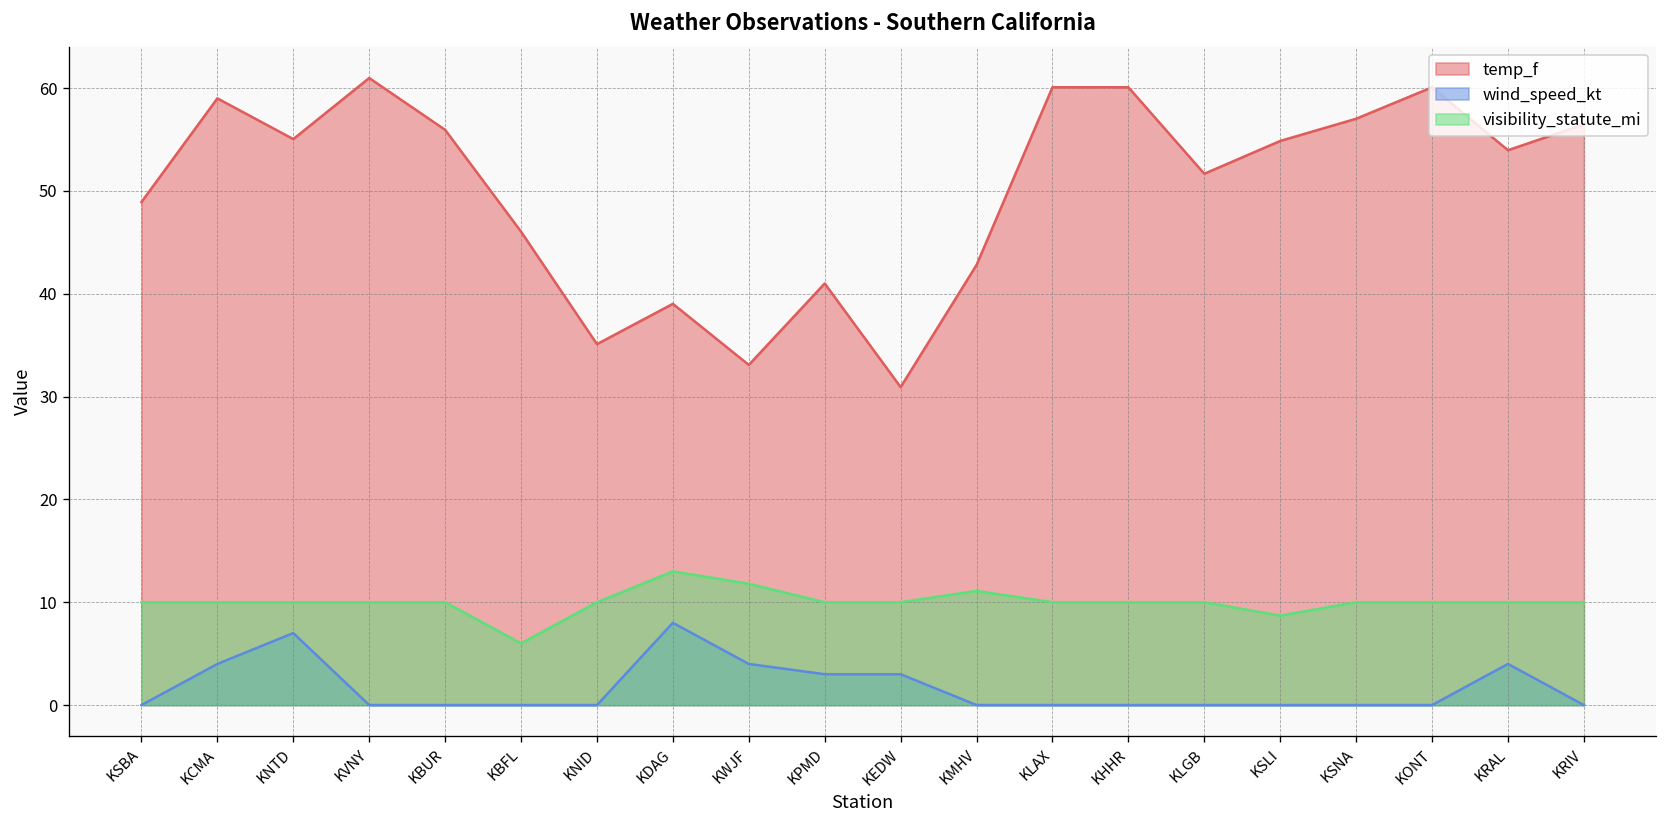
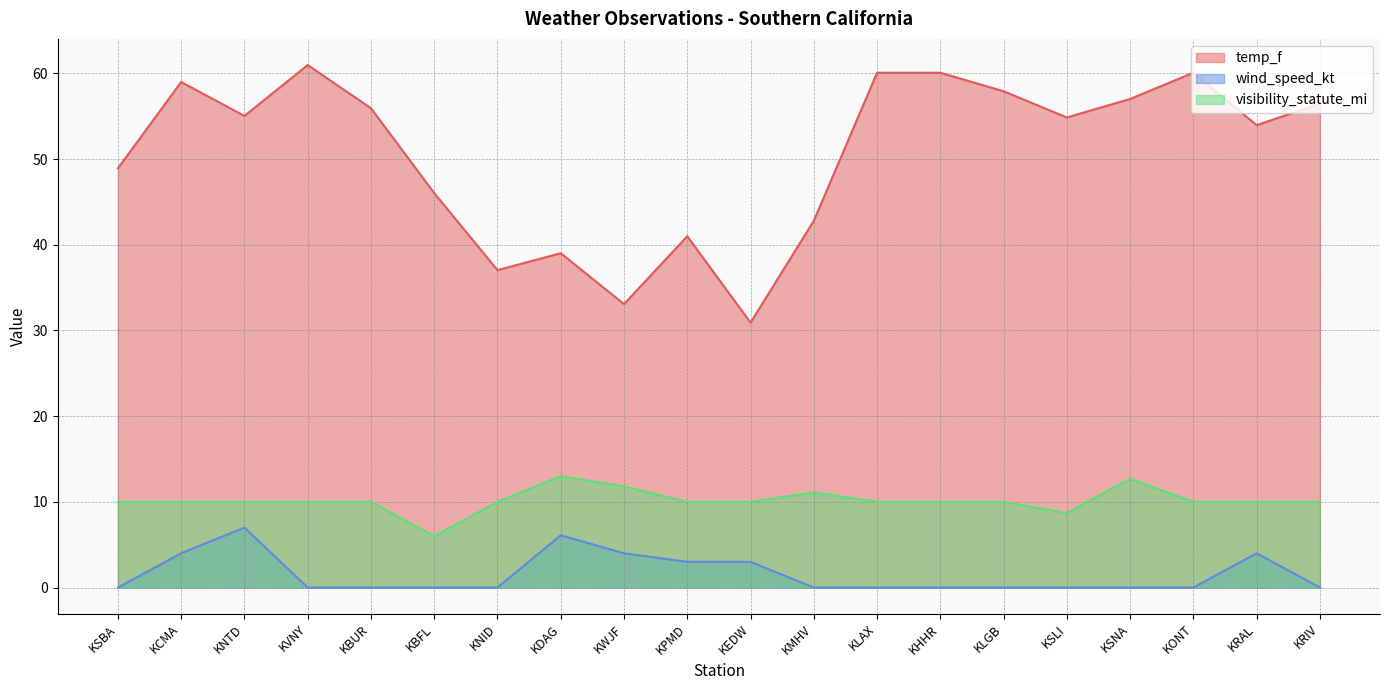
temp_f, KNID: 35 -> 37
wind_speed_kt, KDAG: 8 -> 6
temp_f, KLGB: 52 -> 58
visibility_statute_mi, KSNA: 10 -> 13
